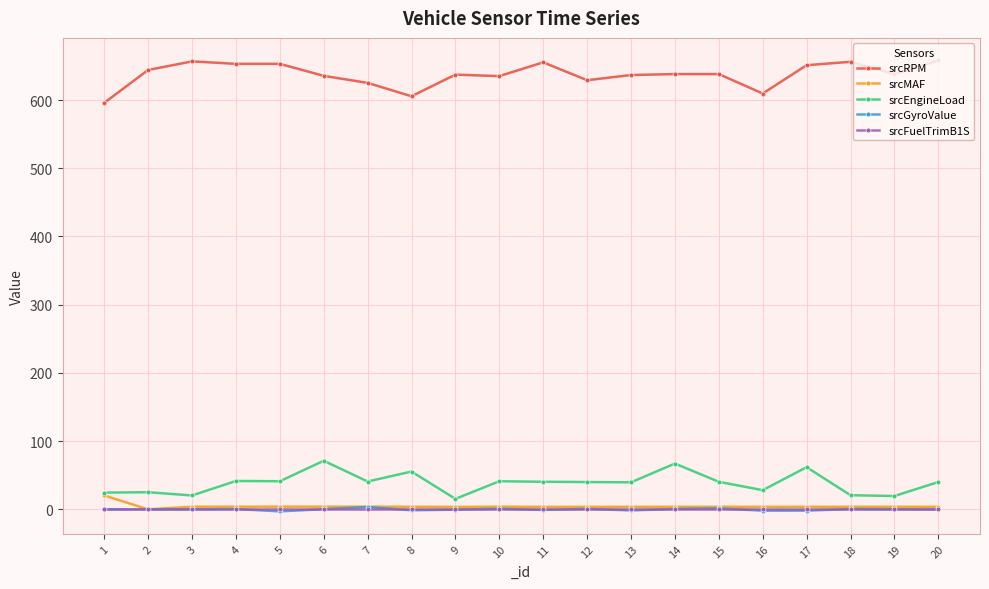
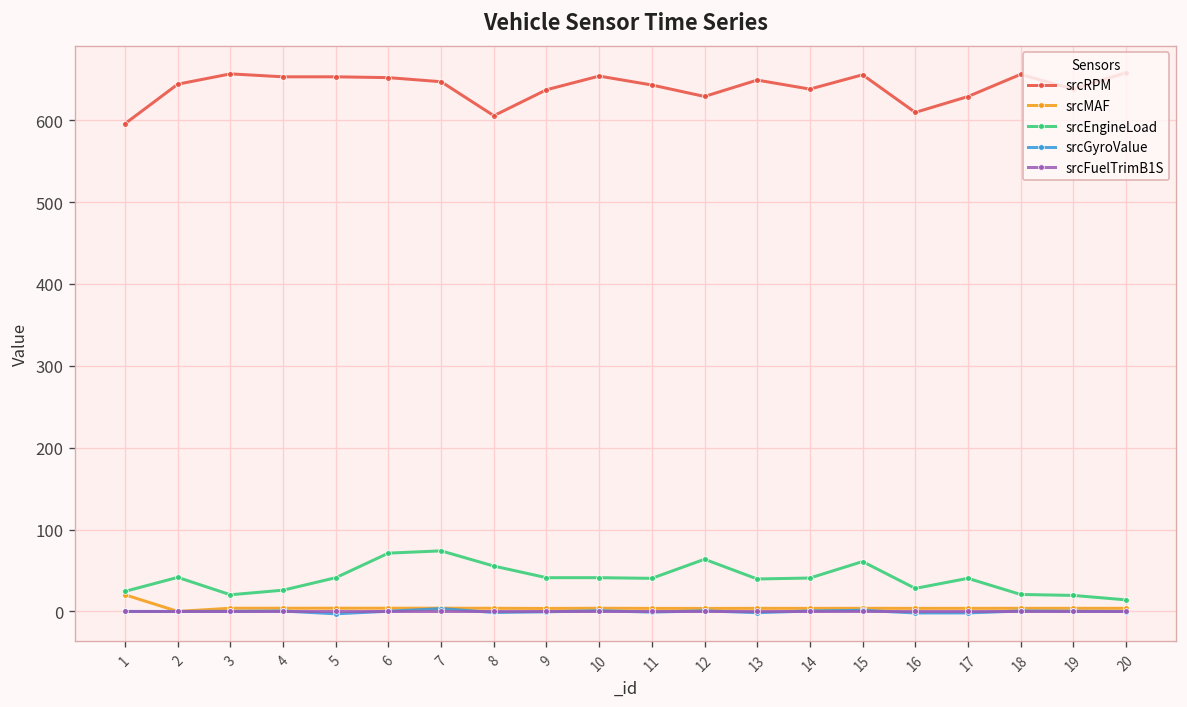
srcEngineLoad, 2: 30 -> 40
srcEngineLoad, 4: 40 -> 30
srcRPM, 6: 640 -> 650
srcRPM, 7: 630 -> 650
srcEngineLoad, 7: 40 -> 70
srcEngineLoad, 9: 20 -> 40
srcRPM, 10: 640 -> 650
srcRPM, 11: 660 -> 640
srcEngineLoad, 12: 40 -> 60
srcRPM, 13: 640 -> 650
srcEngineLoad, 14: 70 -> 40
srcRPM, 15: 640 -> 660
srcEngineLoad, 15: 40 -> 60
srcRPM, 17: 650 -> 630
srcEngineLoad, 17: 60 -> 40
srcEngineLoad, 20: 40 -> 10
